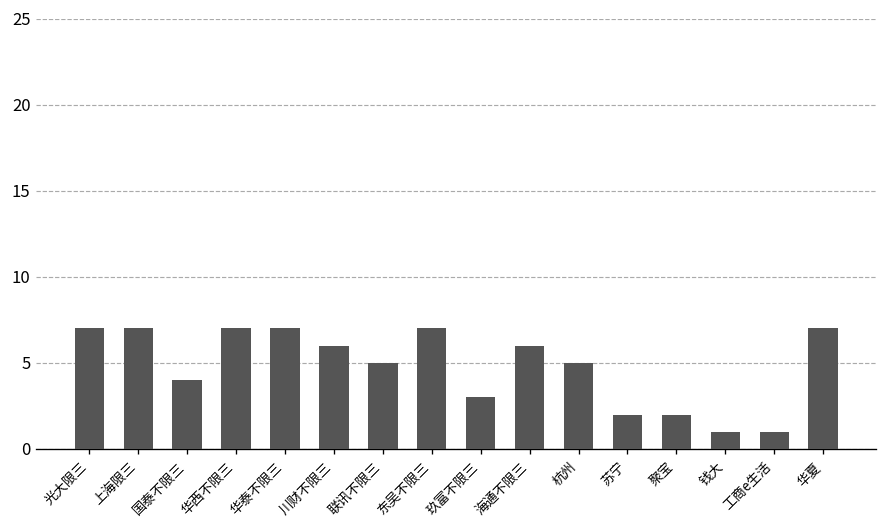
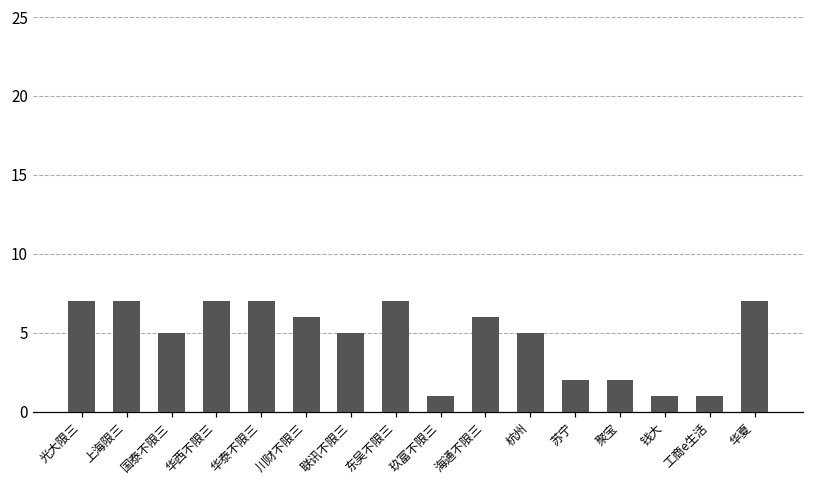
国泰不限三: 4 -> 5
玖富不限三: 3 -> 1
